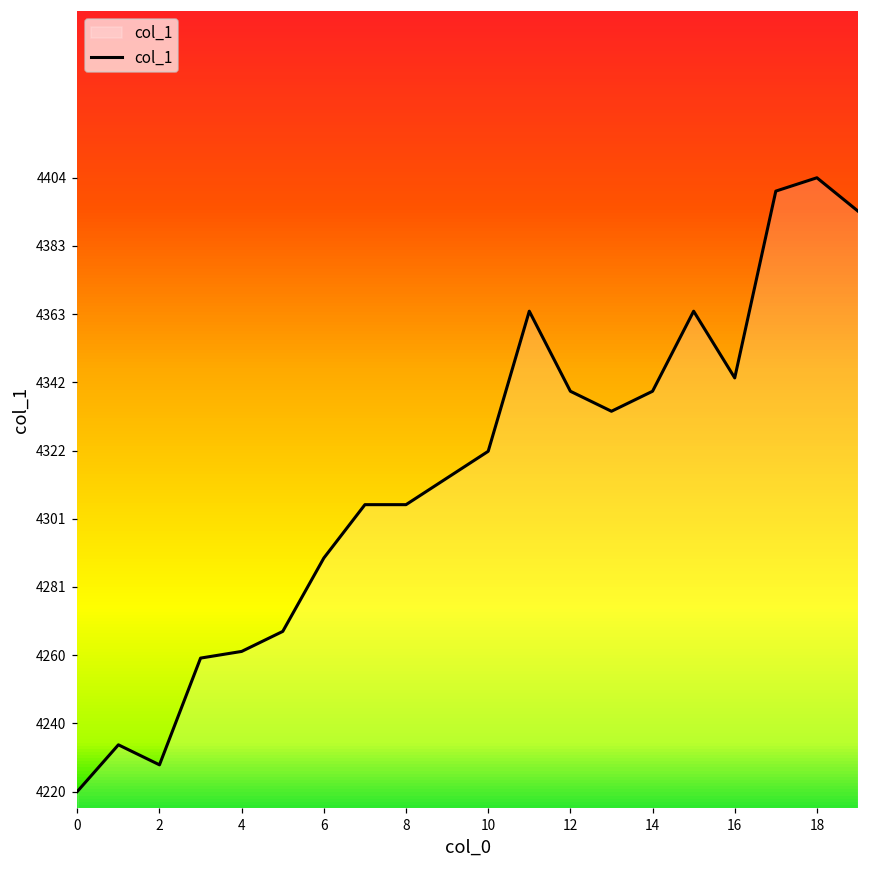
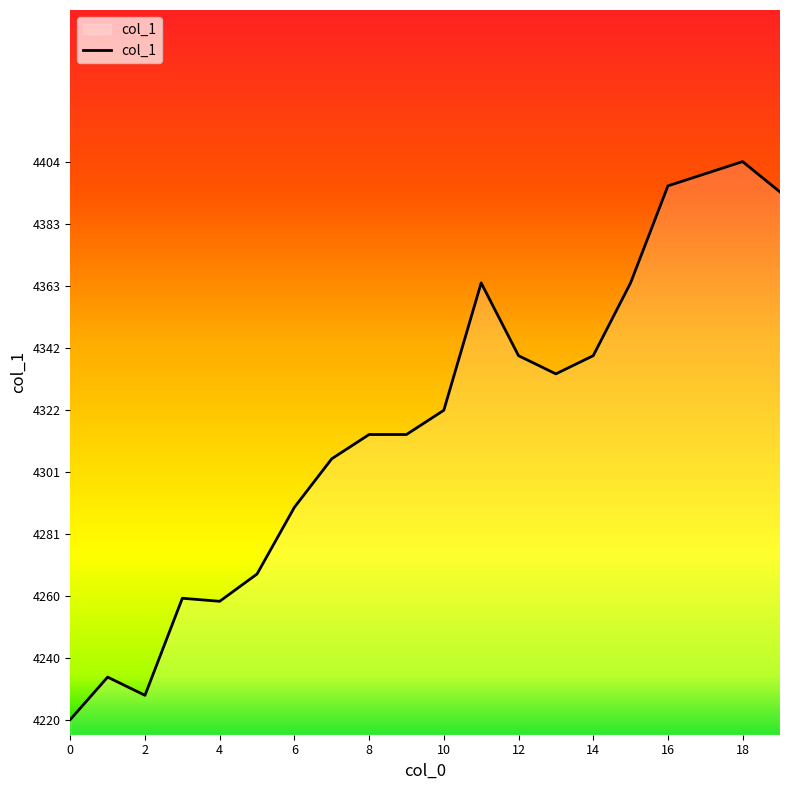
4: 4262 -> 4259
8: 4306 -> 4314
16: 4344 -> 4396
